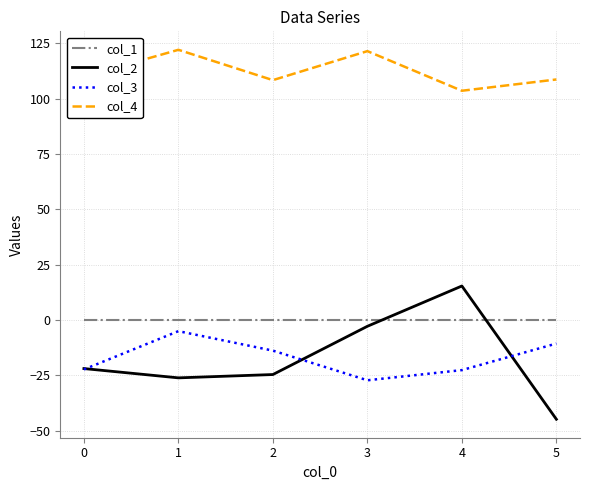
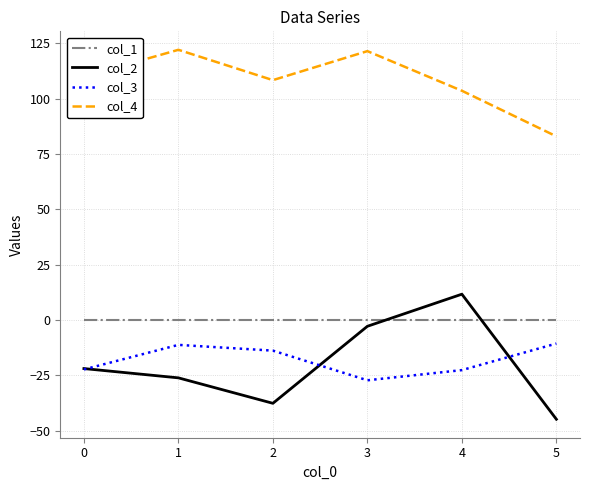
col_3, 1: -5 -> -11
col_2, 2: -25 -> -38
col_2, 4: 15 -> 12
col_4, 5: 109 -> 83
